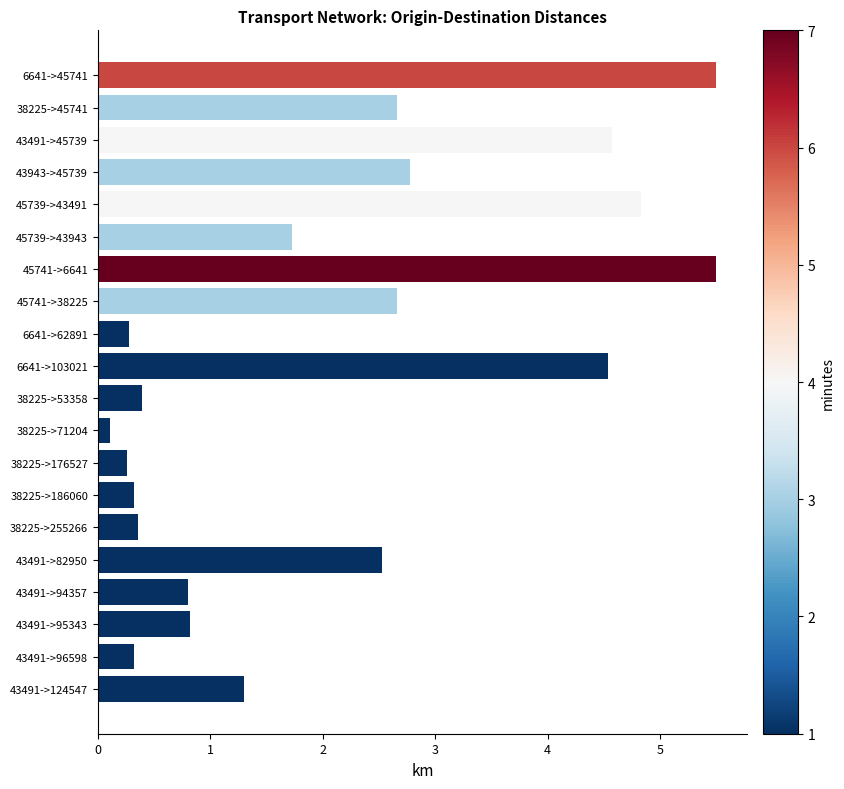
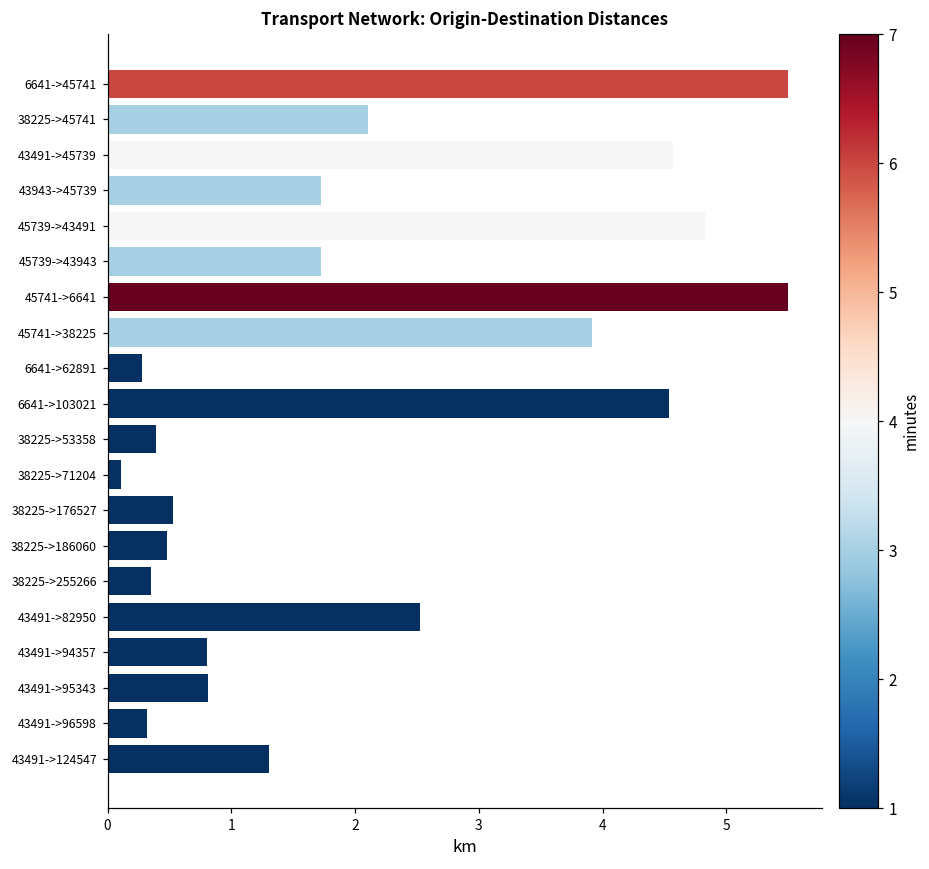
38225->45741: 2.66 -> 2.11
43943->45739: 2.78 -> 1.72
45741->38225: 2.66 -> 3.91
38225->176527: 0.26 -> 0.53
38225->186060: 0.32 -> 0.48
